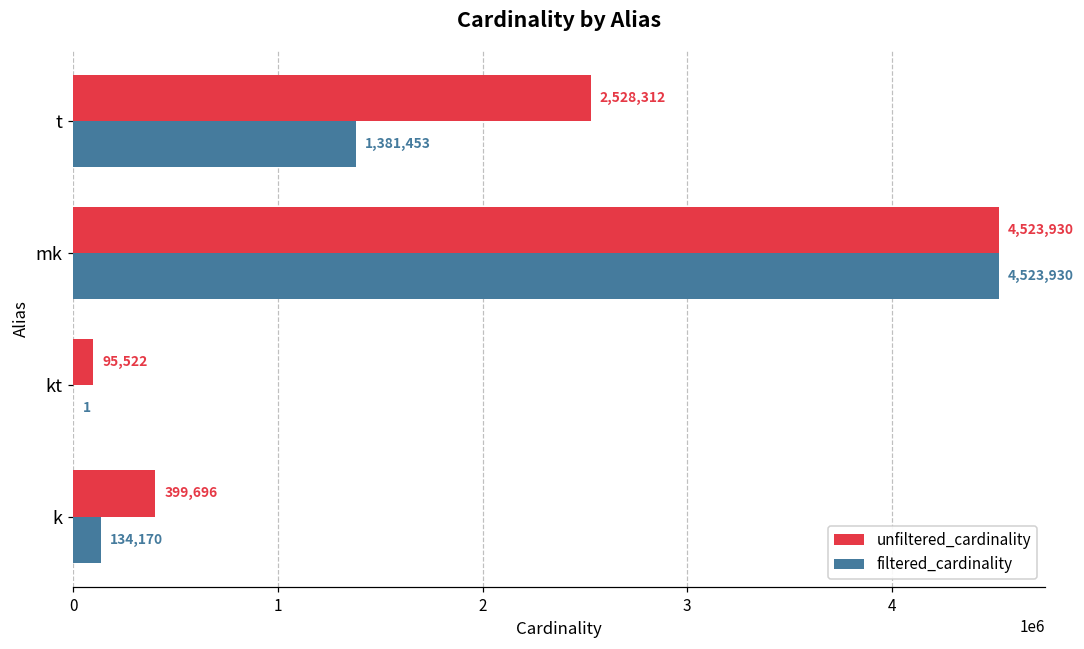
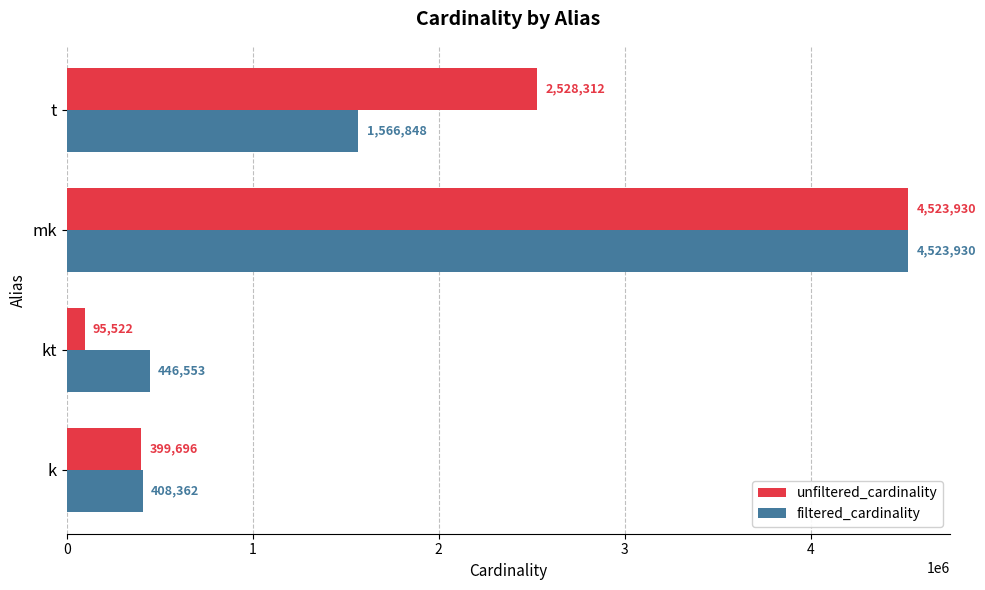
filtered_cardinality, t: 1,381,453 -> 1,566,848
filtered_cardinality, kt: 1 -> 446,553
filtered_cardinality, k: 134,170 -> 408,362
